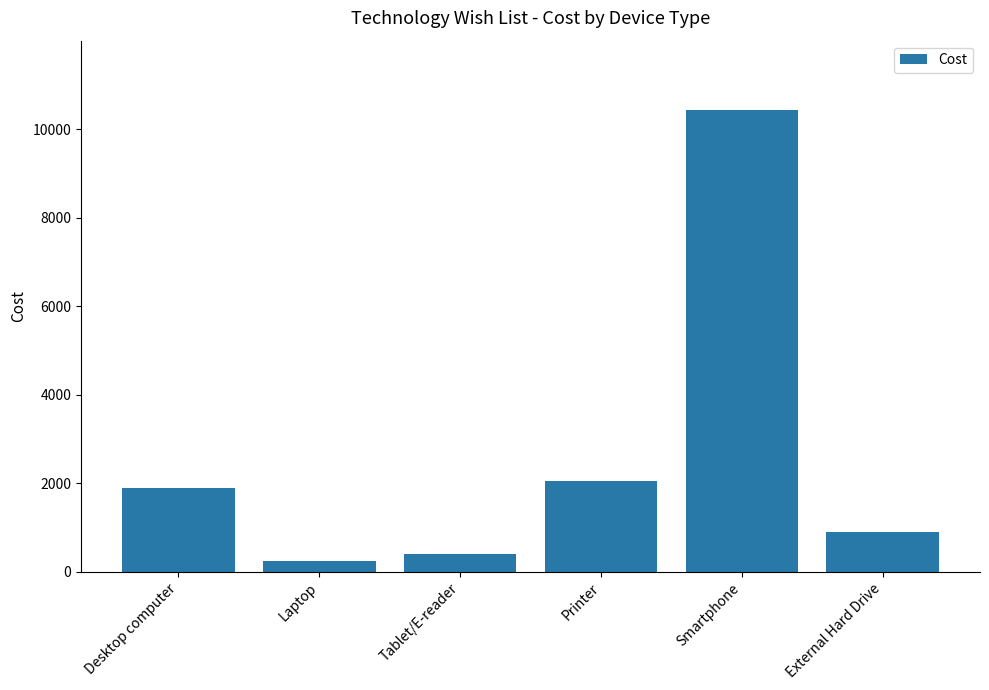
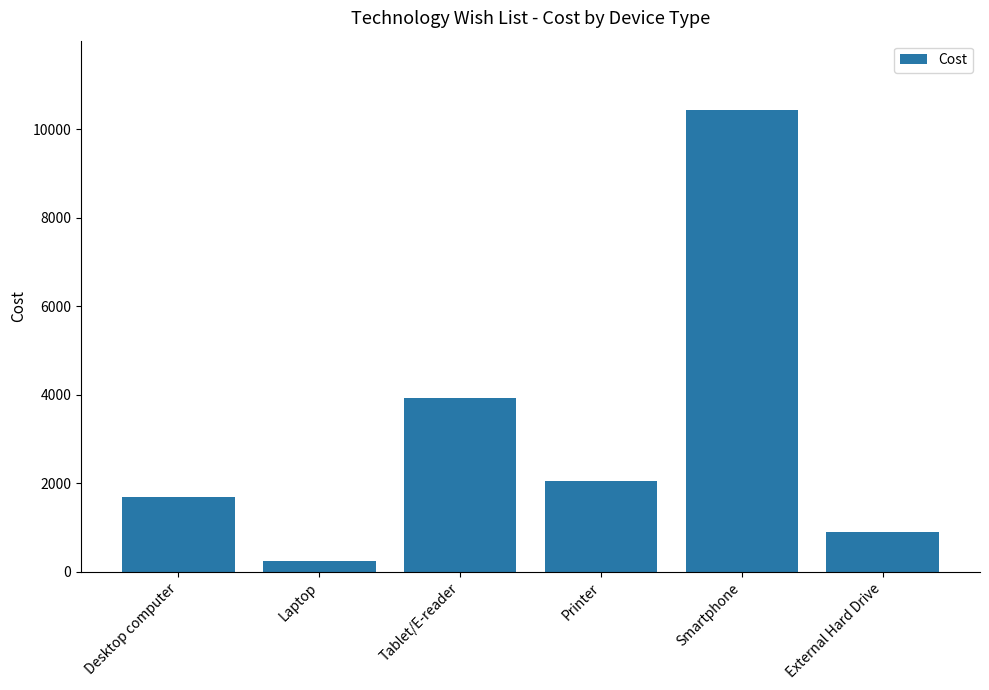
Desktop computer: 1900 -> 1700
Tablet/E-reader: 400 -> 3900
